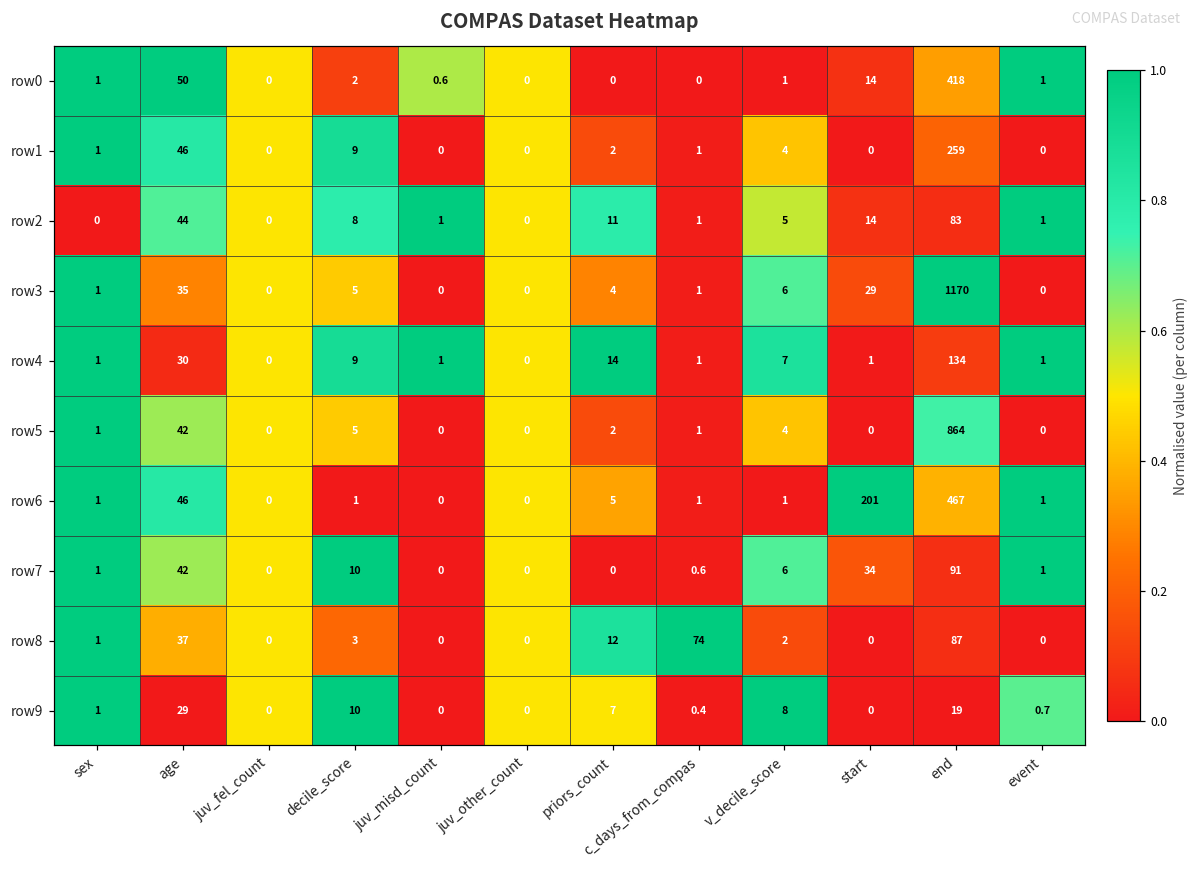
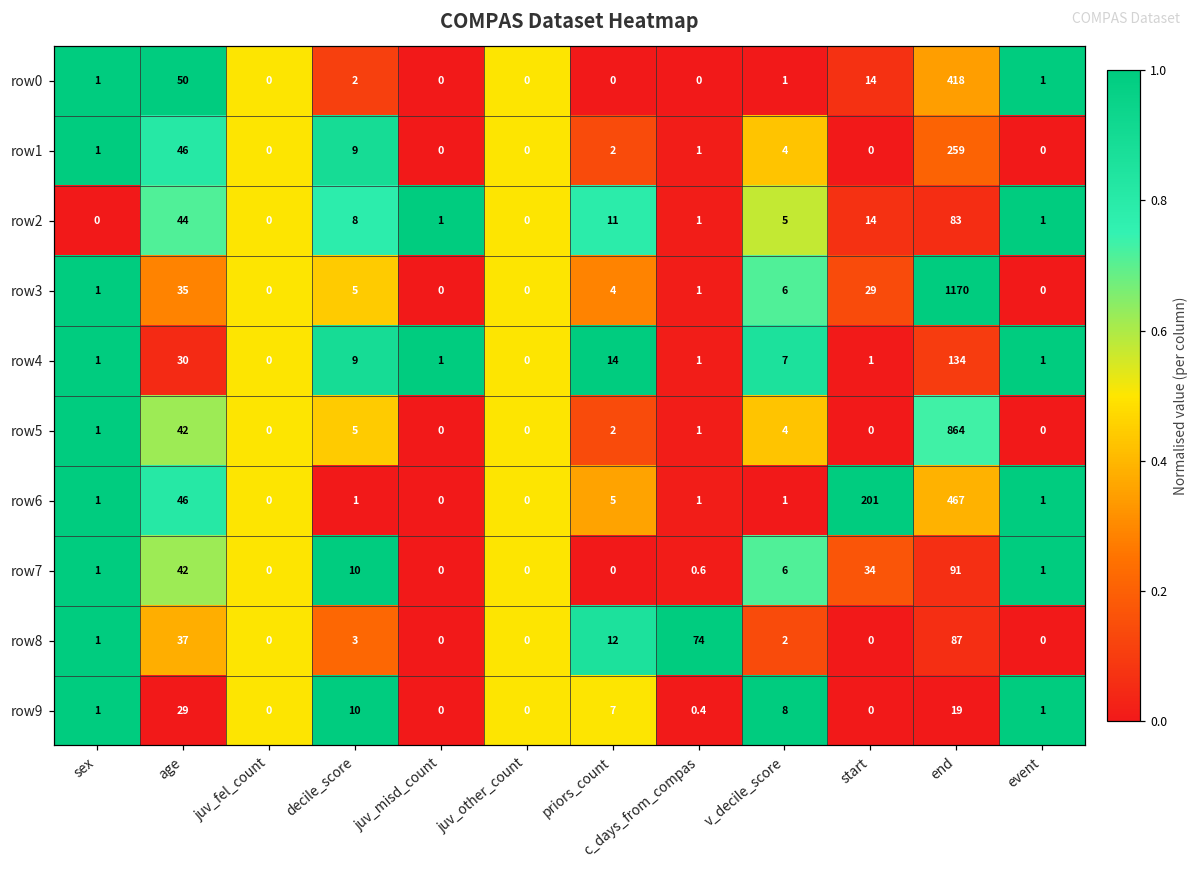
row0, juv_misd_count: 0.6 -> 0
row9, event: 0.7 -> 1
